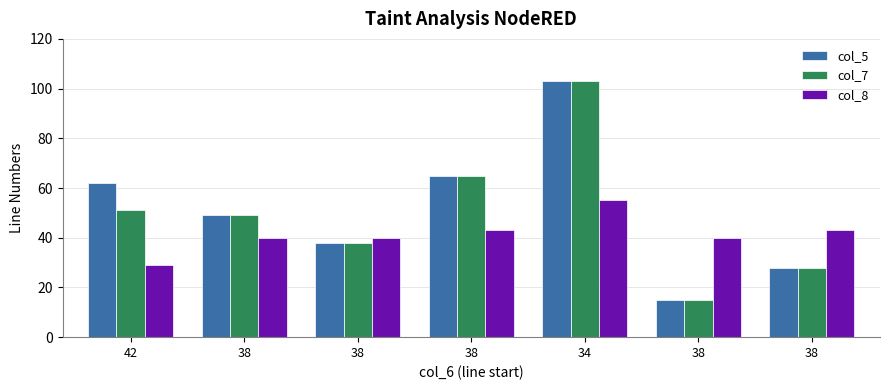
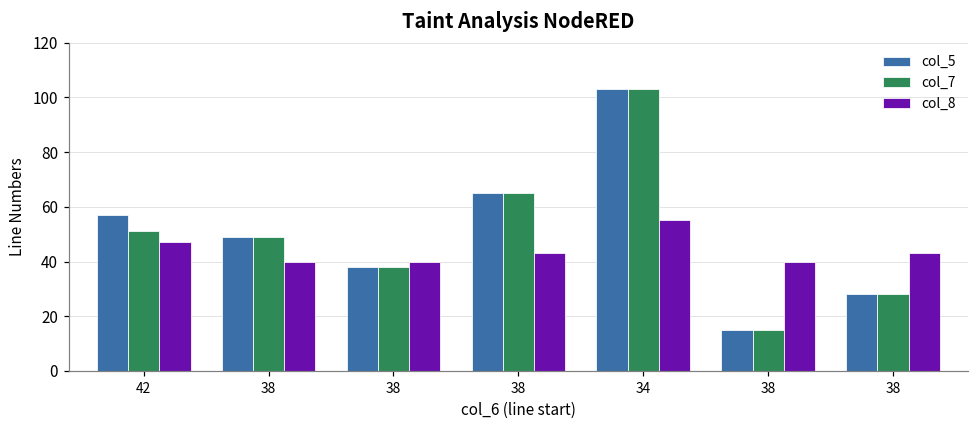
col_5, 42: 62 -> 57
col_8, 42: 29 -> 47
